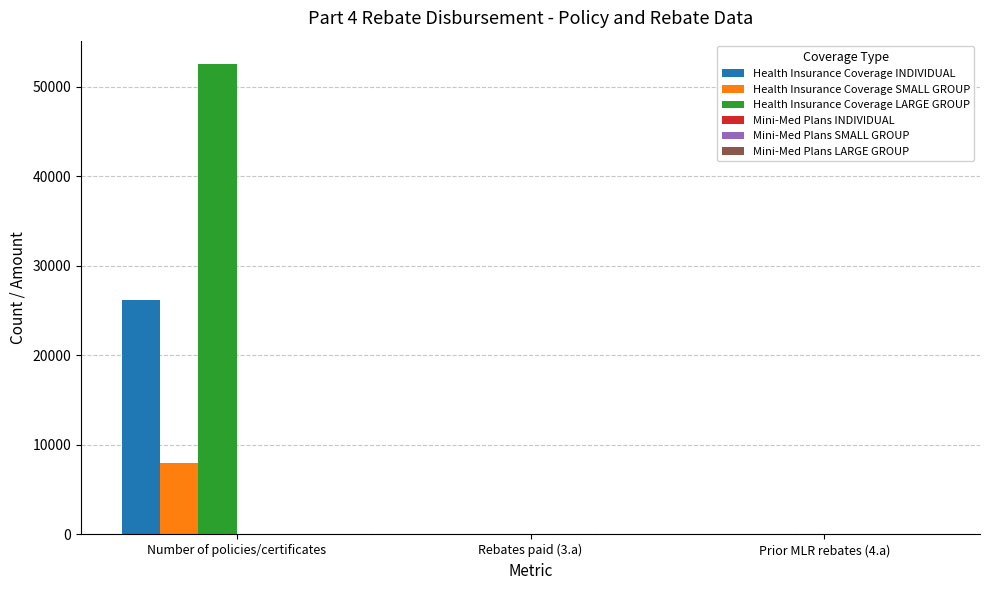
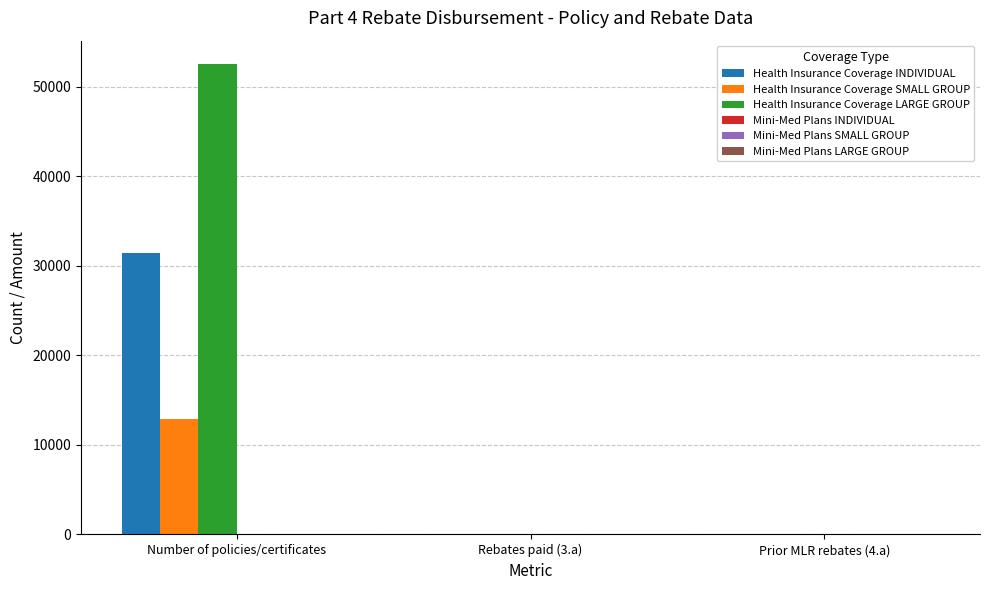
Health Insurance Coverage INDIVIDUAL, Number of policies/certificates: 26000 -> 31000
Health Insurance Coverage SMALL GROUP, Number of policies/certificates: 8000 -> 13000
